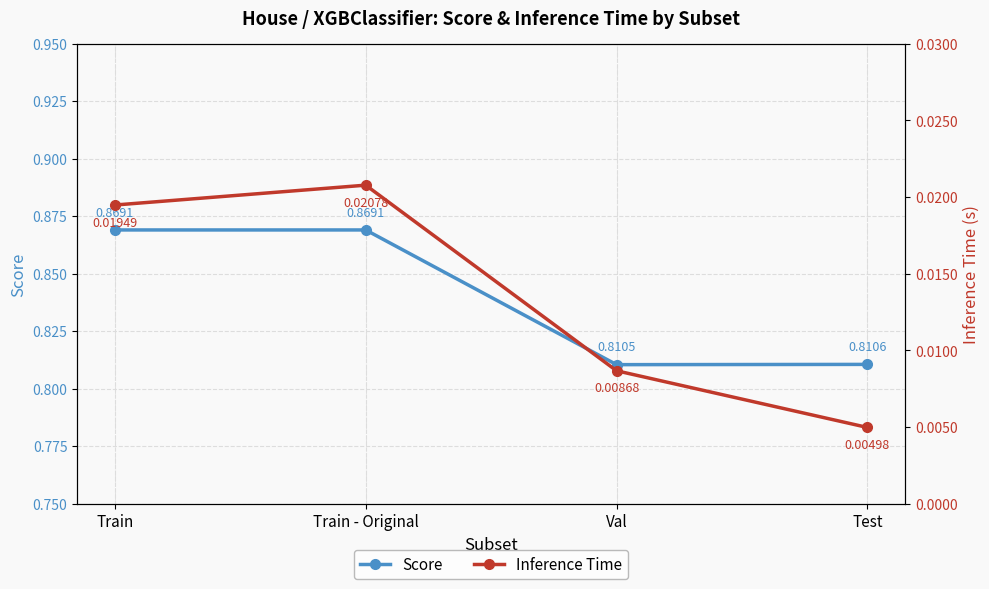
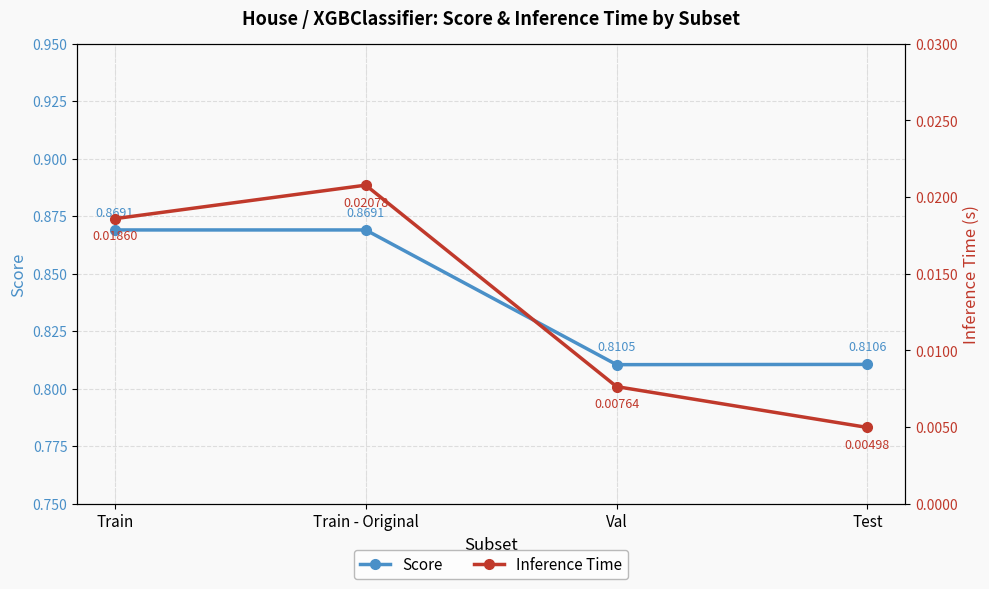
Inference Time, Train: 0.01949 -> 0.01860
Inference Time, Val: 0.00868 -> 0.00764
